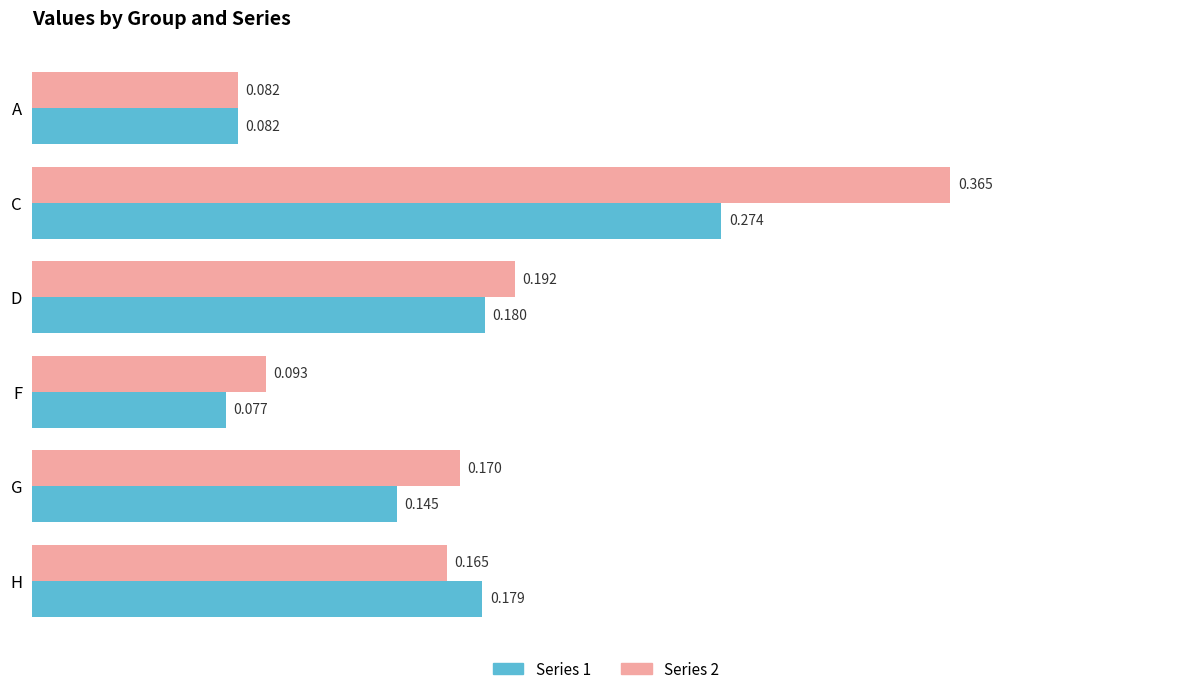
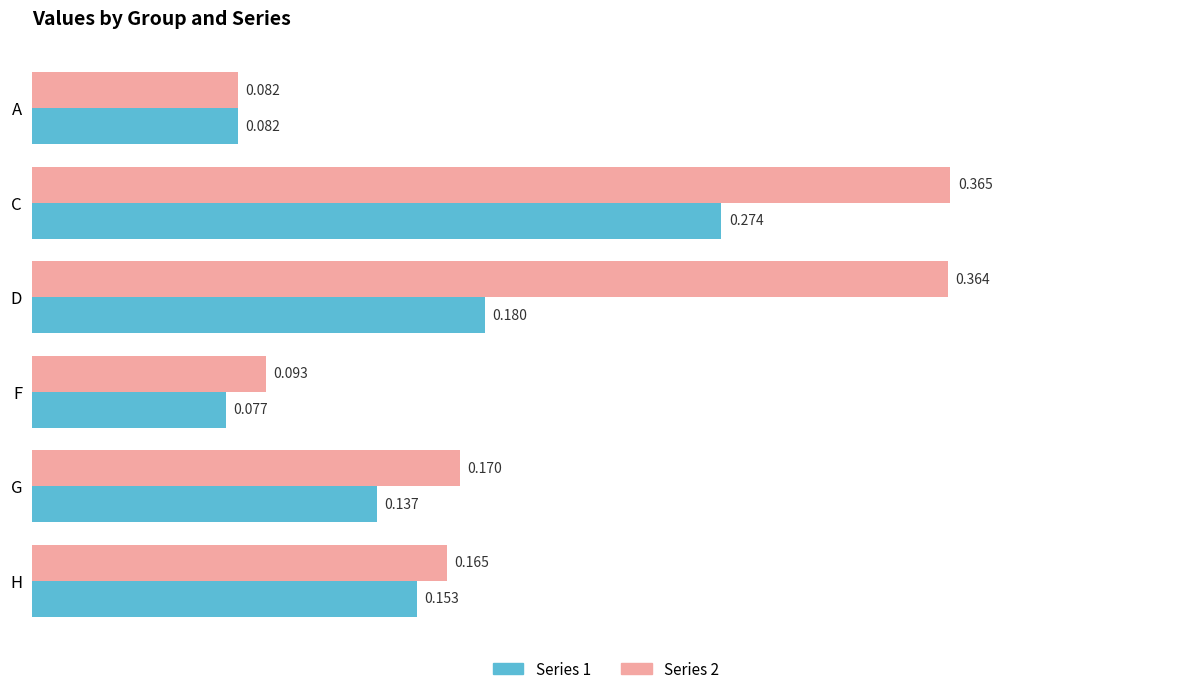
Series 2, D: 0.192 -> 0.364
Series 1, G: 0.145 -> 0.137
Series 1, H: 0.179 -> 0.153
